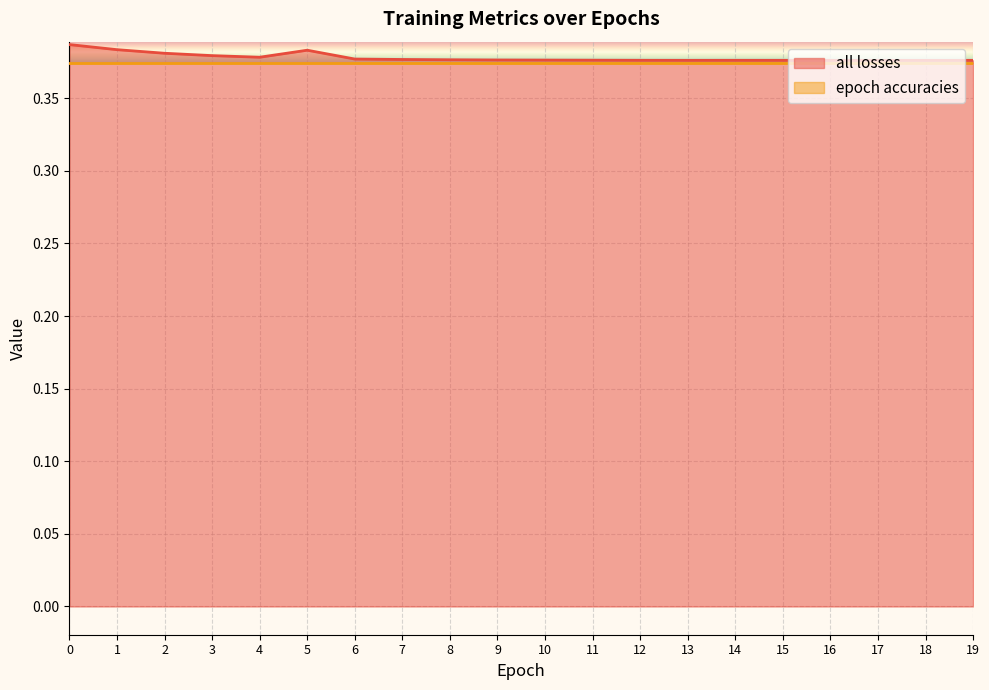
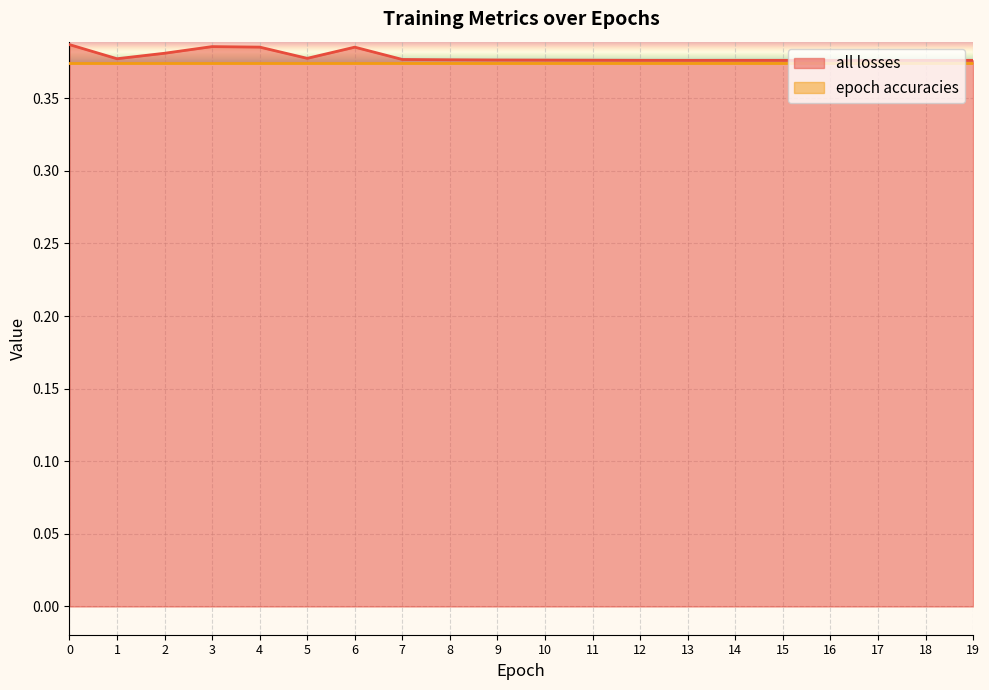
all losses, 1: 0.383 -> 0.377
all losses, 3: 0.379 -> 0.386
all losses, 4: 0.378 -> 0.385
all losses, 5: 0.383 -> 0.377
all losses, 6: 0.377 -> 0.385
